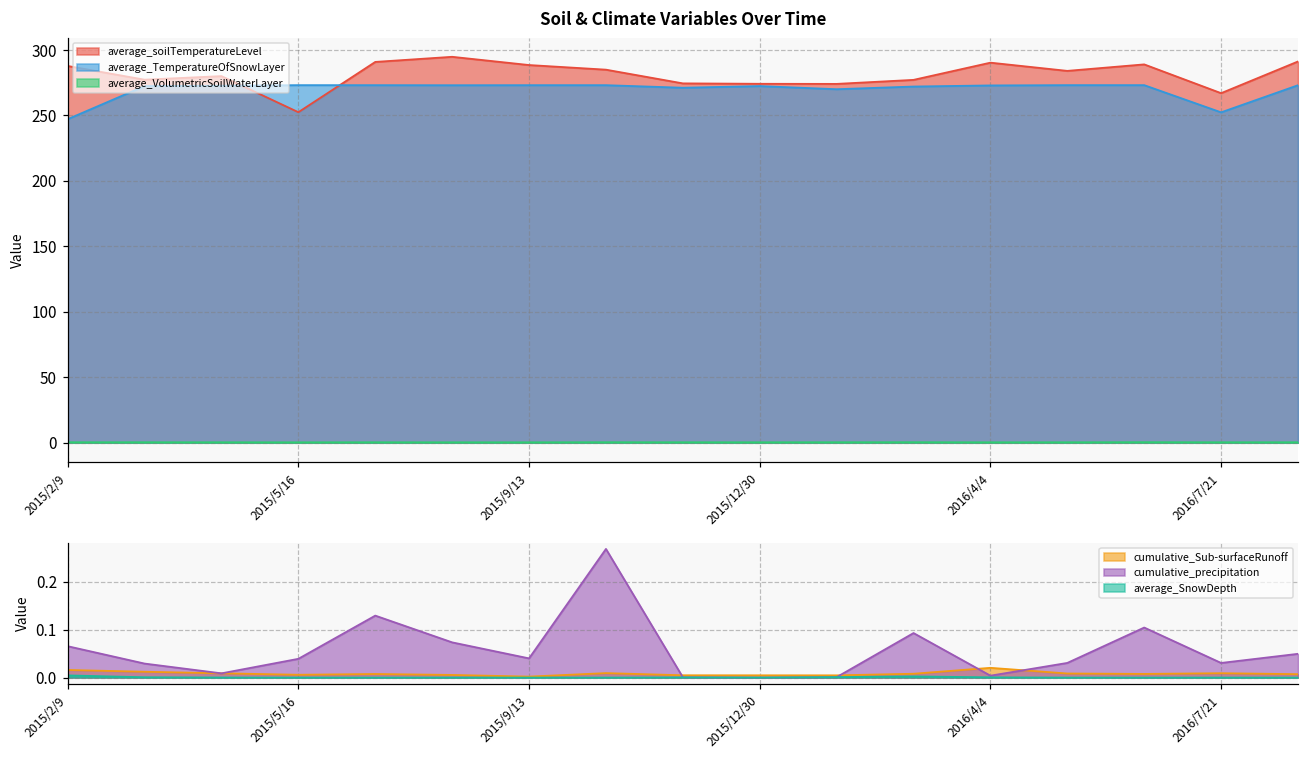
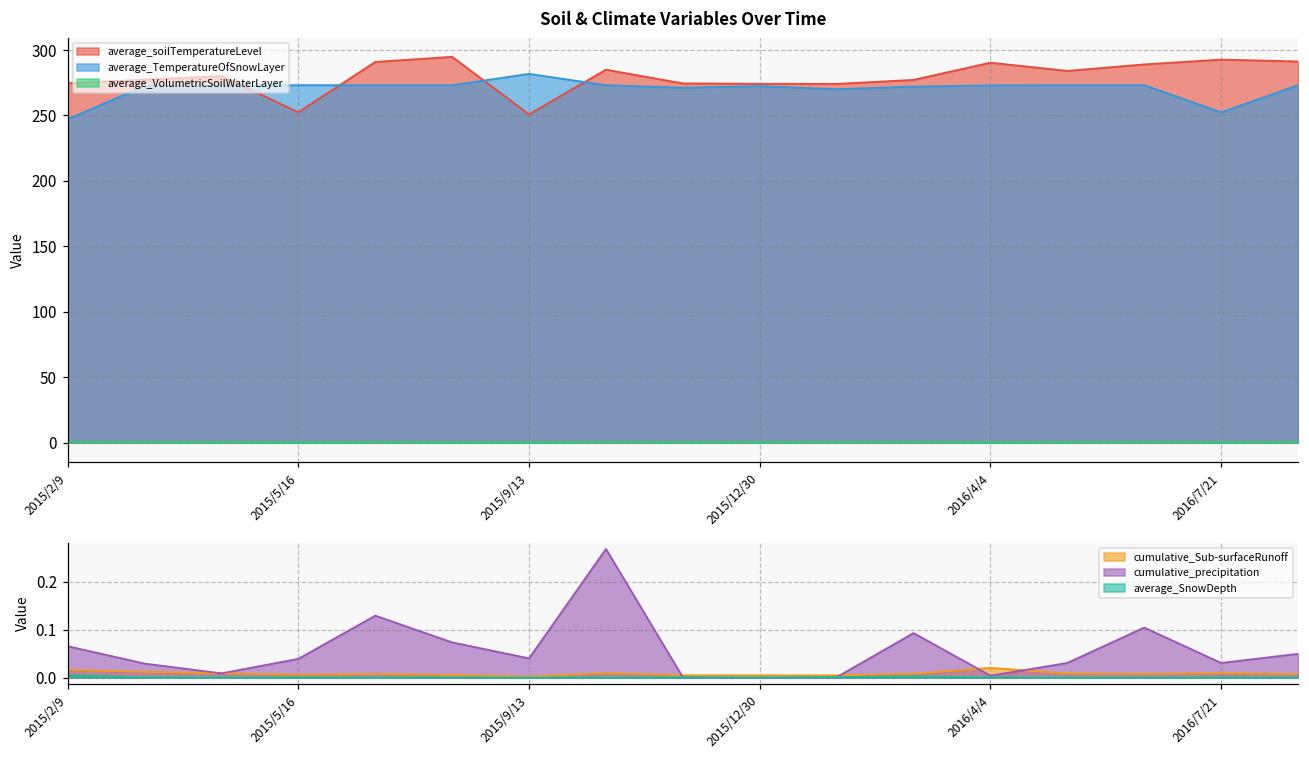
Soil & Climate Variables Over Time, average_soilTemperatureLevel, 2015/2/9: 288 -> 275
Soil & Climate Variables Over Time, average_soilTemperatureLevel, 2015/9/13: 289 -> 251
Soil & Climate Variables Over Time, average_TemperatureOfSnowLayer, 2015/9/13: 273 -> 282
Soil & Climate Variables Over Time, average_soilTemperatureLevel, 2016/7/21: 267 -> 293
